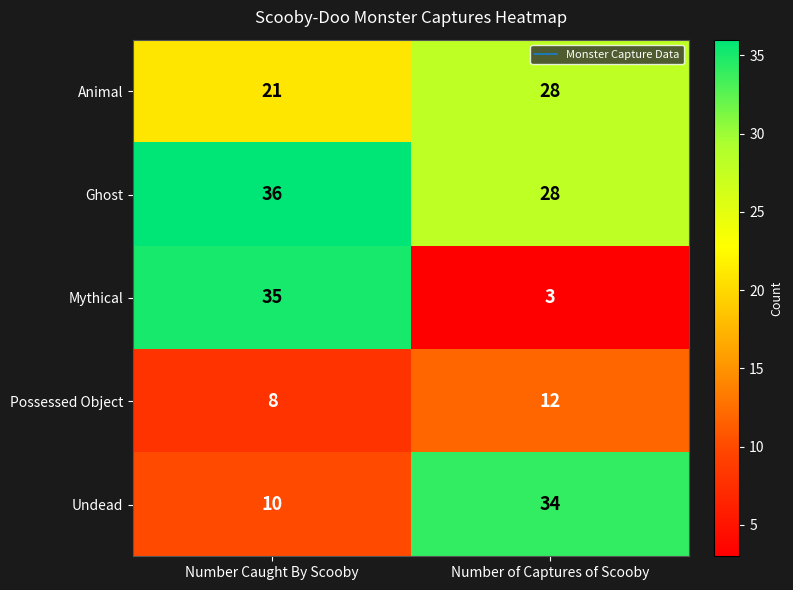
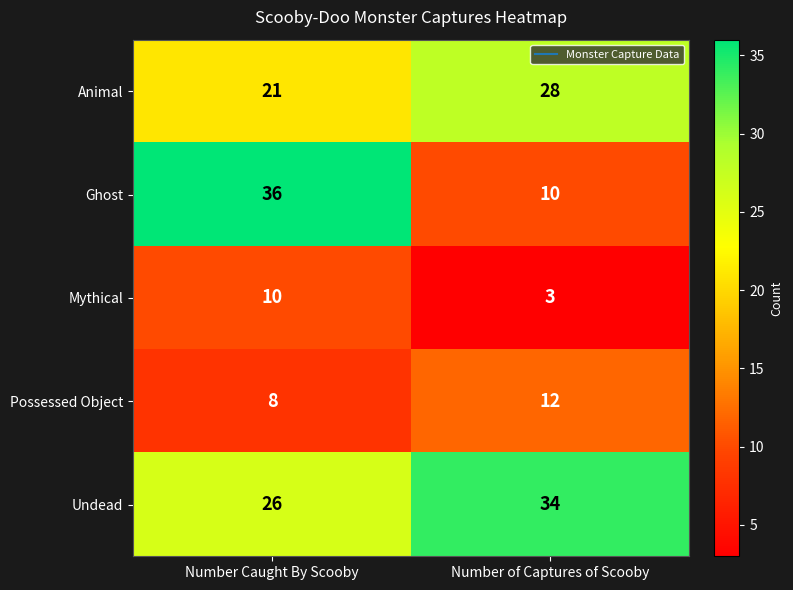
Ghost, Number of Captures of Scooby: 28 -> 10
Mythical, Number Caught By Scooby: 35 -> 10
Undead, Number Caught By Scooby: 10 -> 26
